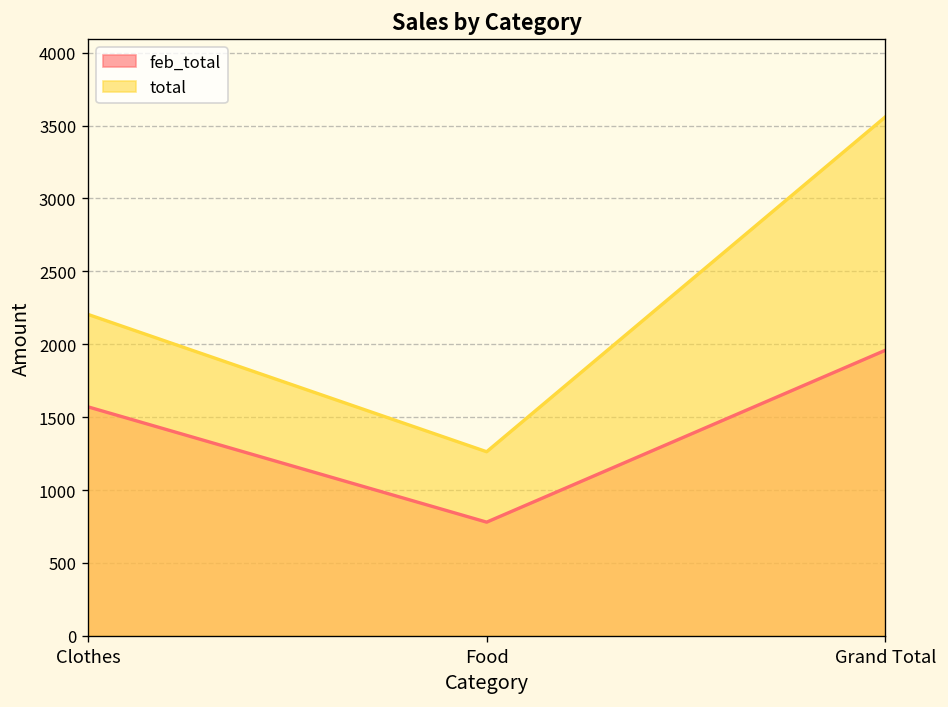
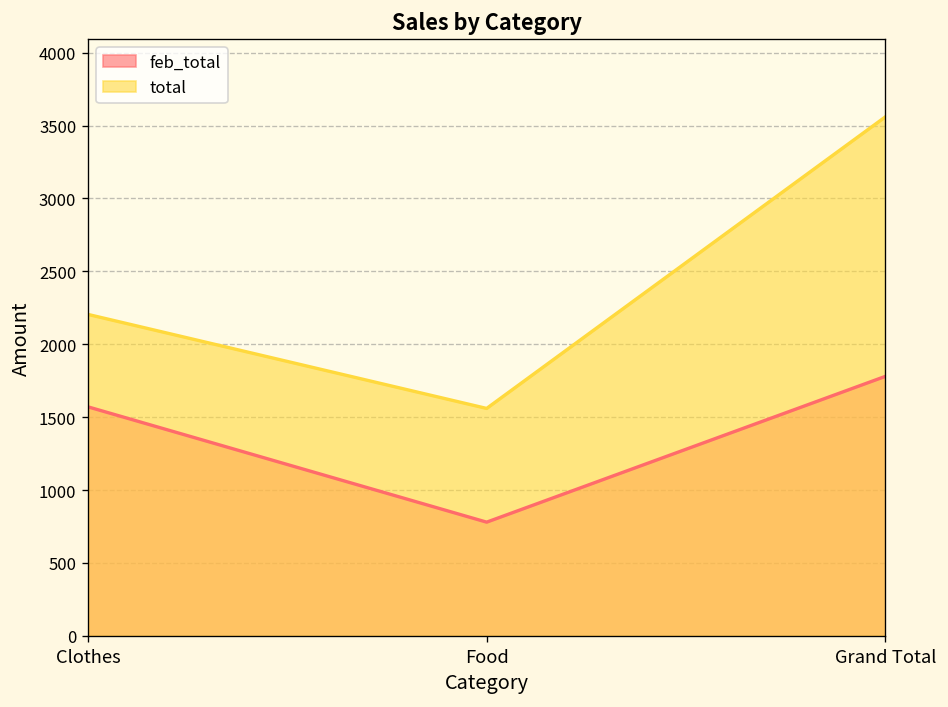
total, Food: 1260 -> 1560
feb_total, Grand Total: 1960 -> 1780
